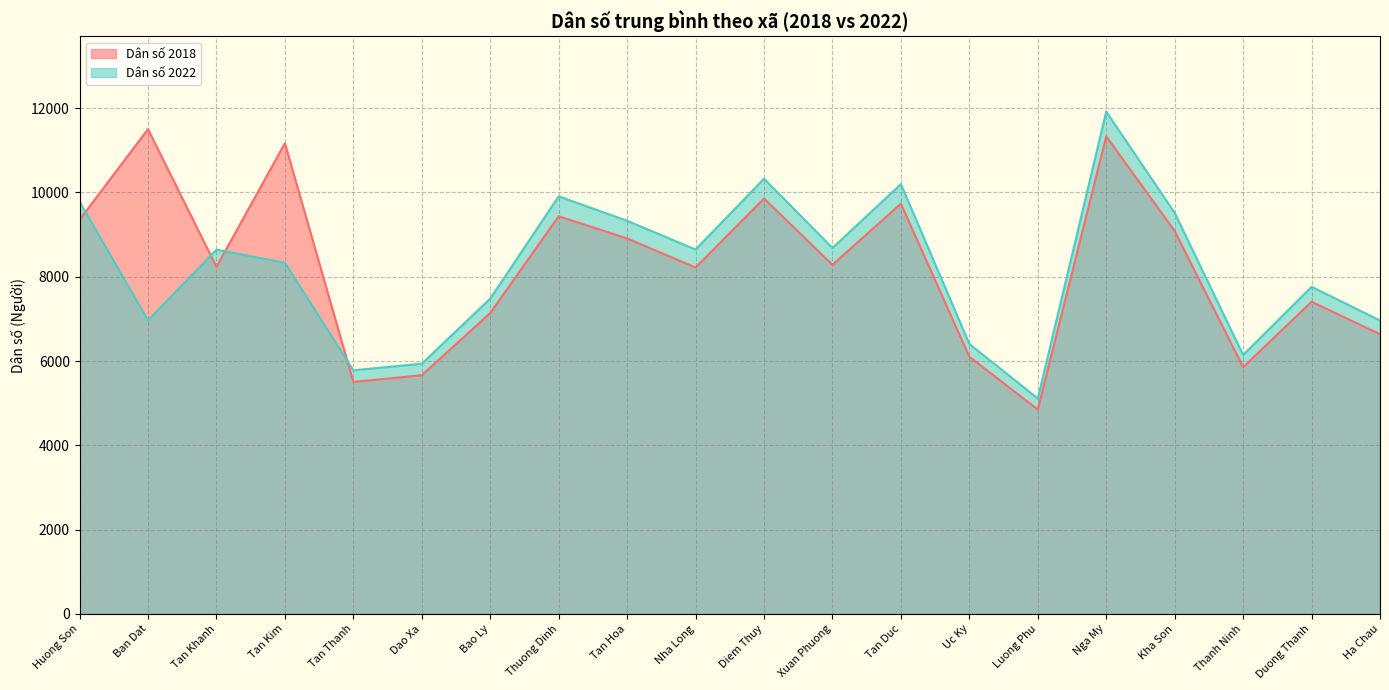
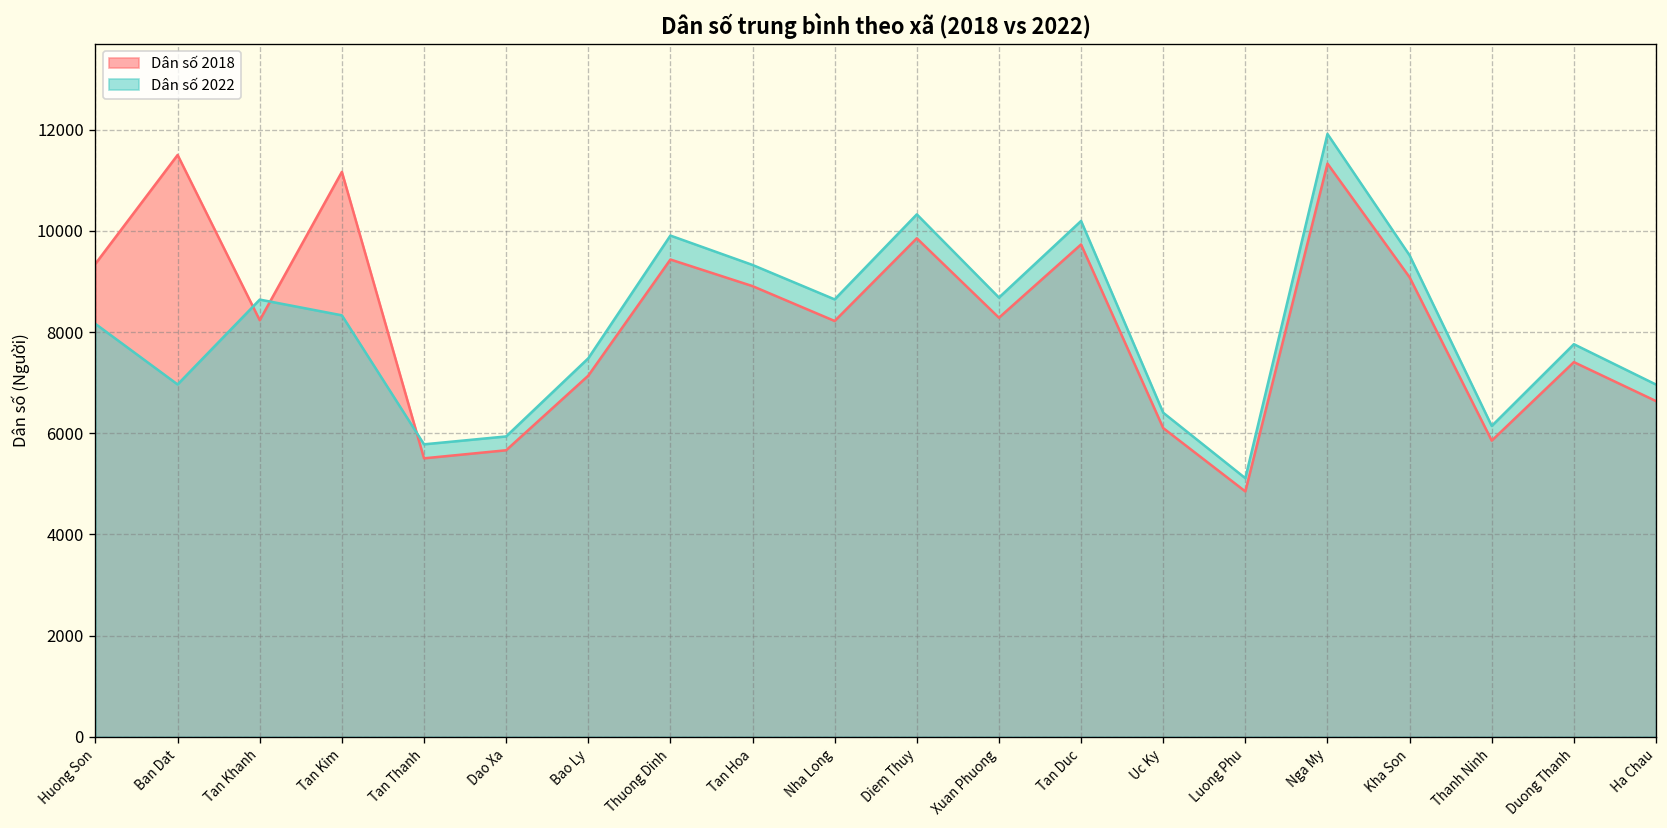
Dân số 2022, Huong Son: 9800 -> 8200
